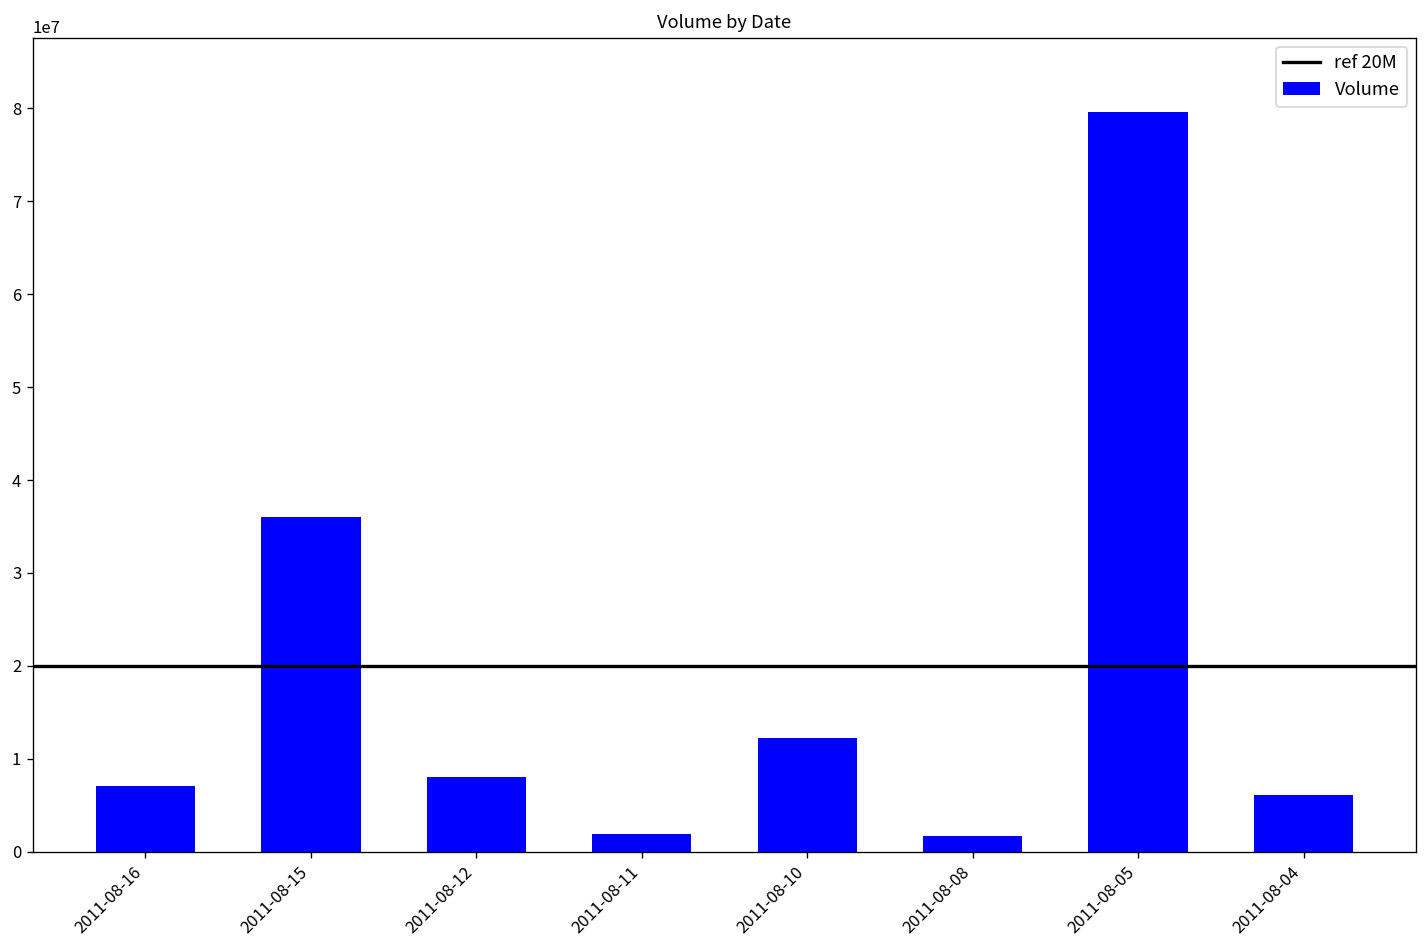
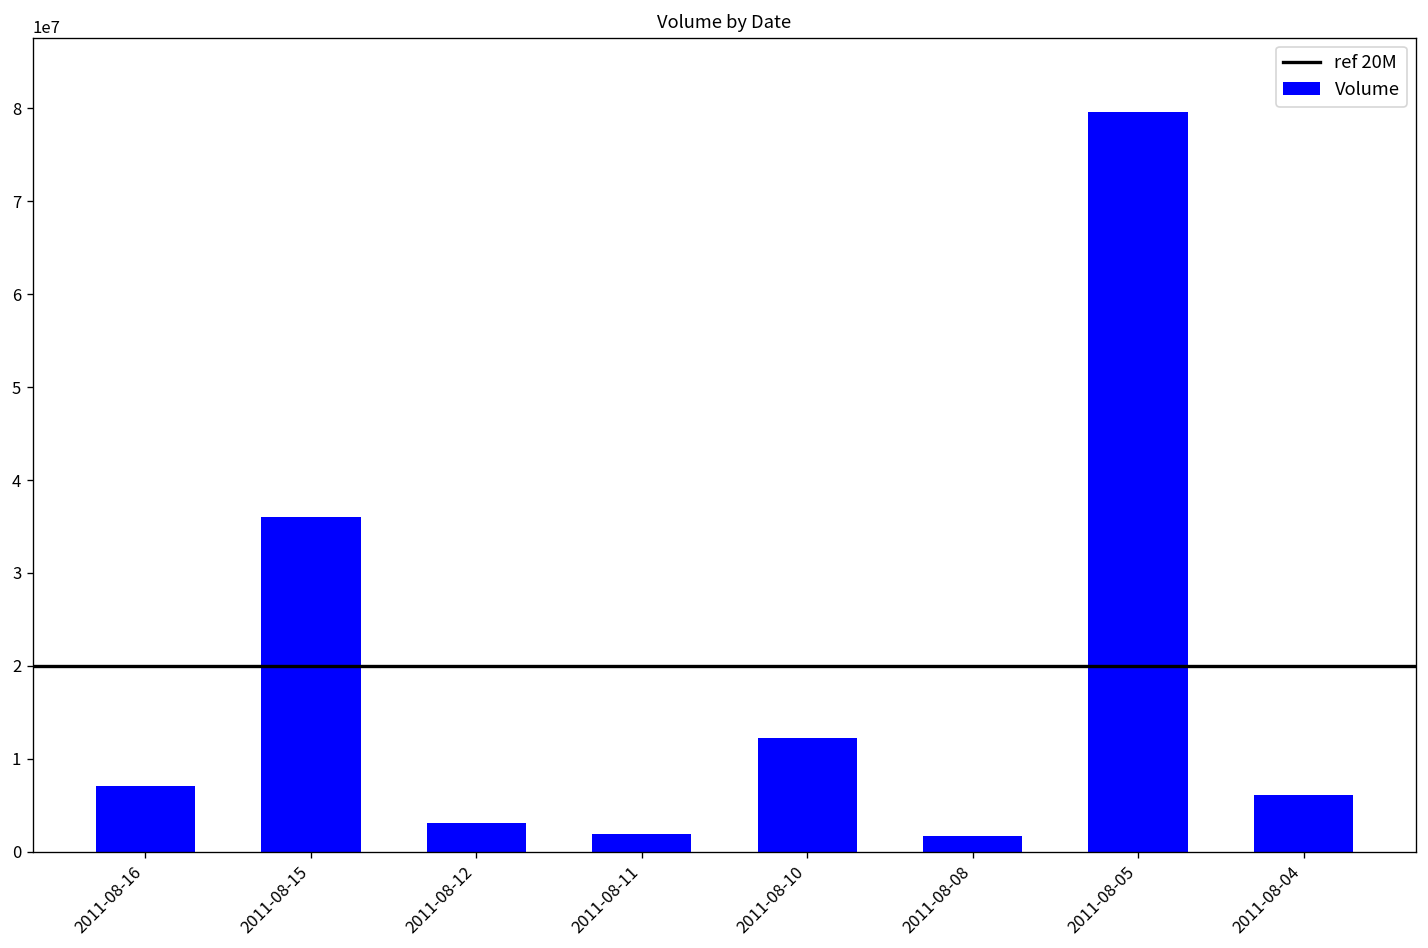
2011-08-12: 8000000 -> 3000000
